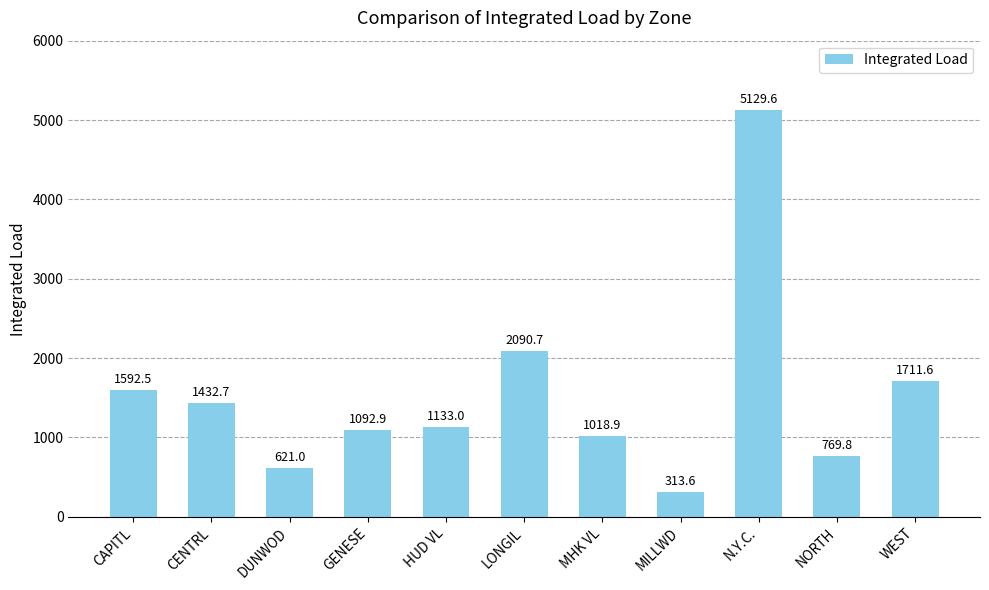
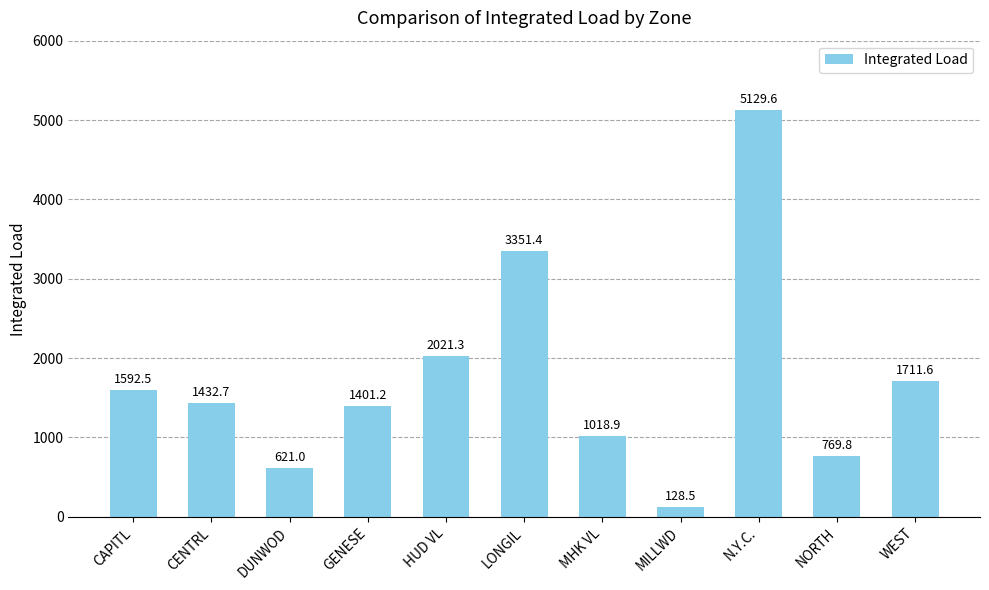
GENESE: 1092.9 -> 1401.2
HUD VL: 1133.0 -> 2021.3
LONGIL: 2090.7 -> 3351.4
MILLWD: 313.6 -> 128.5
